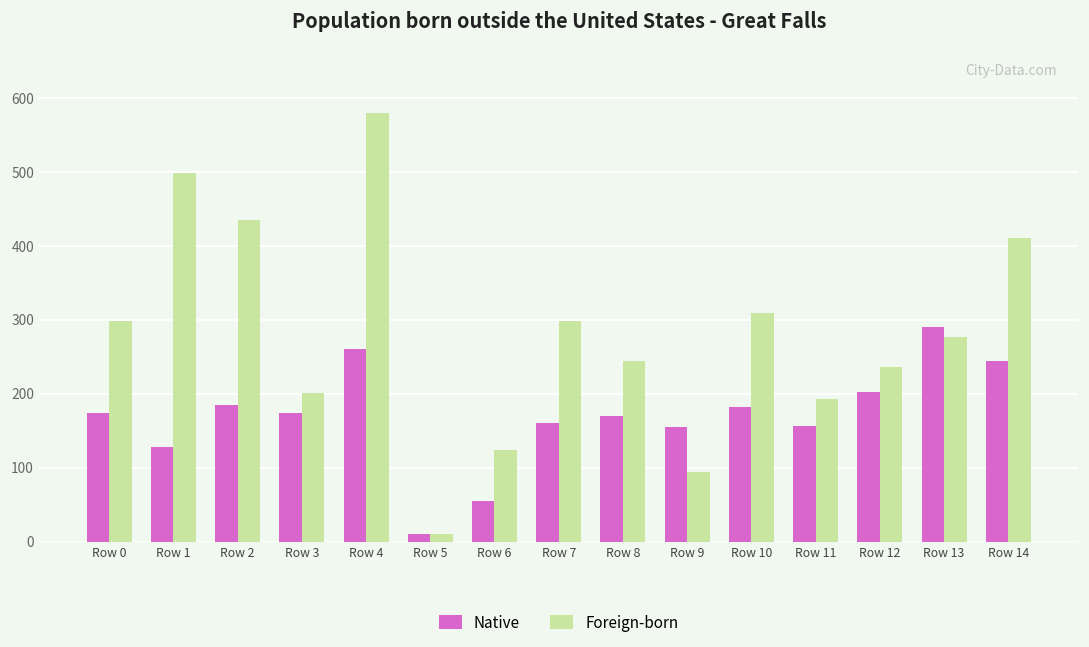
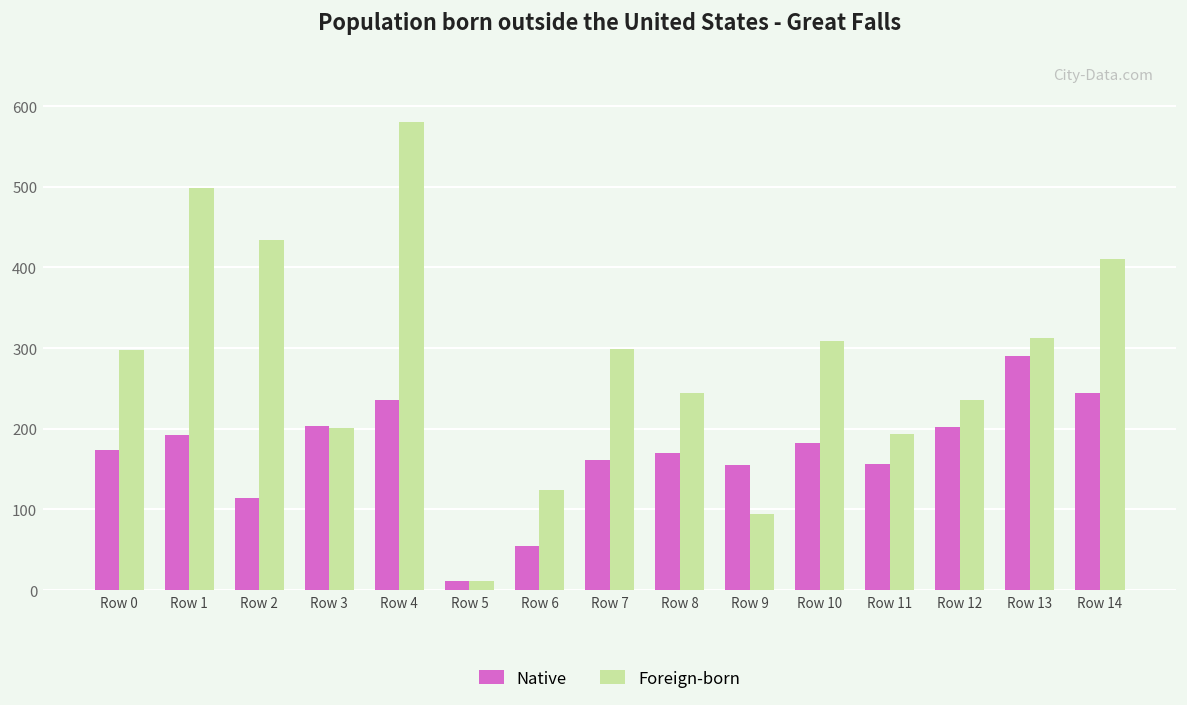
Native, Row 1: 130 -> 190
Native, Row 2: 190 -> 110
Native, Row 3: 170 -> 200
Native, Row 4: 260 -> 240
Foreign-born, Row 13: 280 -> 310
